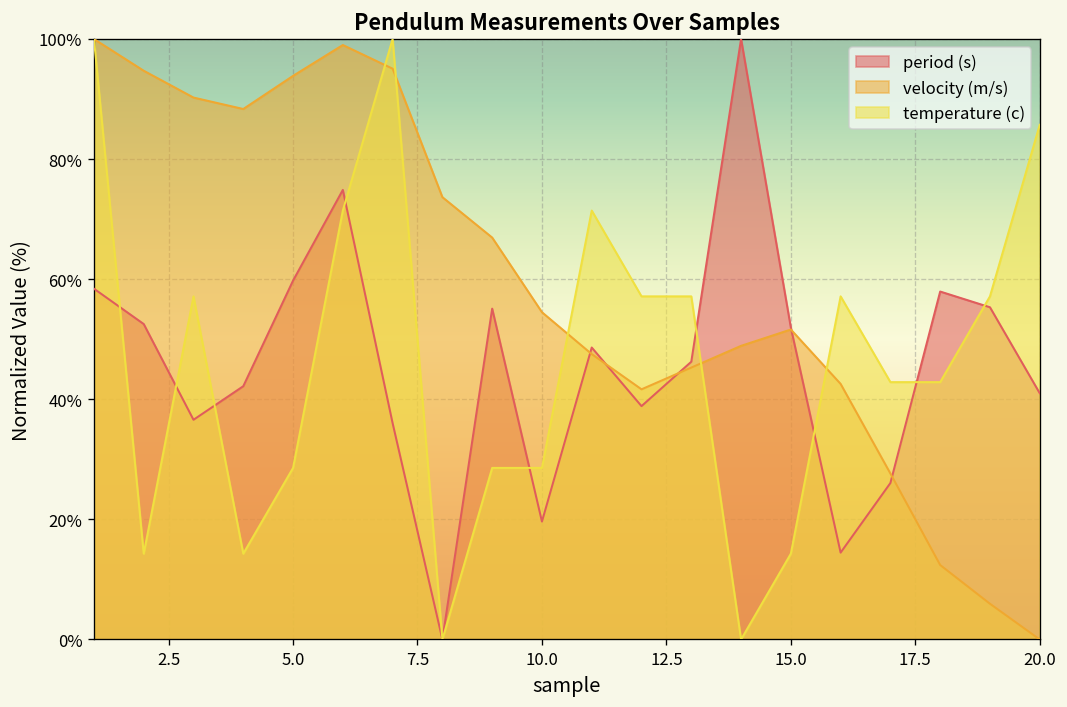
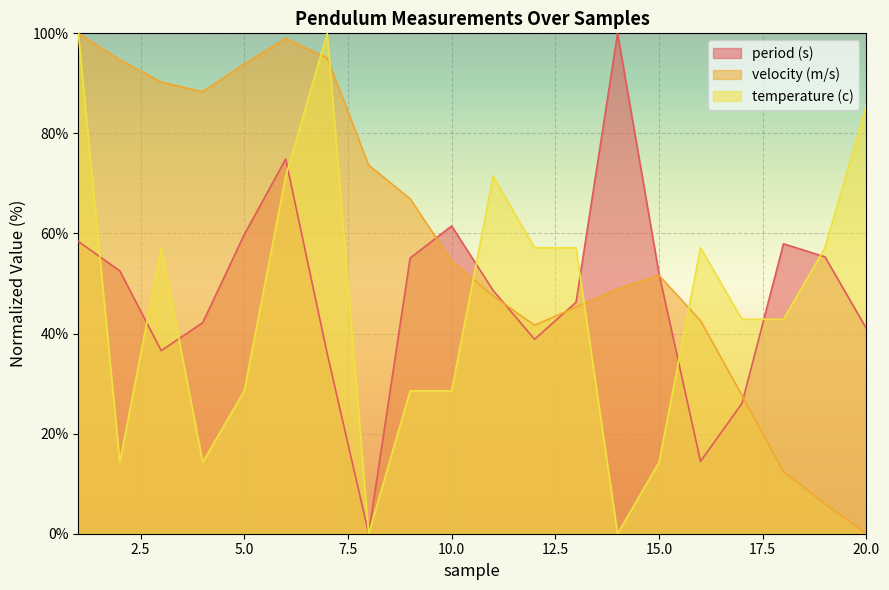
period (s), 10.0: 20% -> 61%
